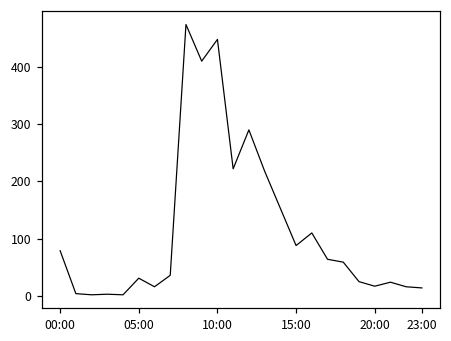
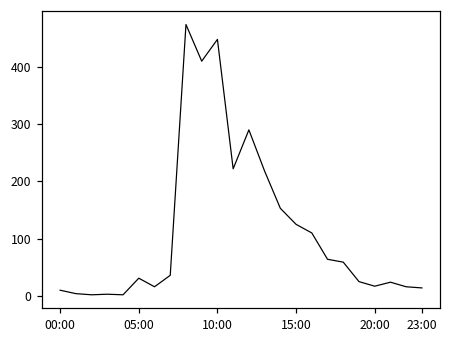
00:00: 80 -> 10
15:00: 90 -> 130
